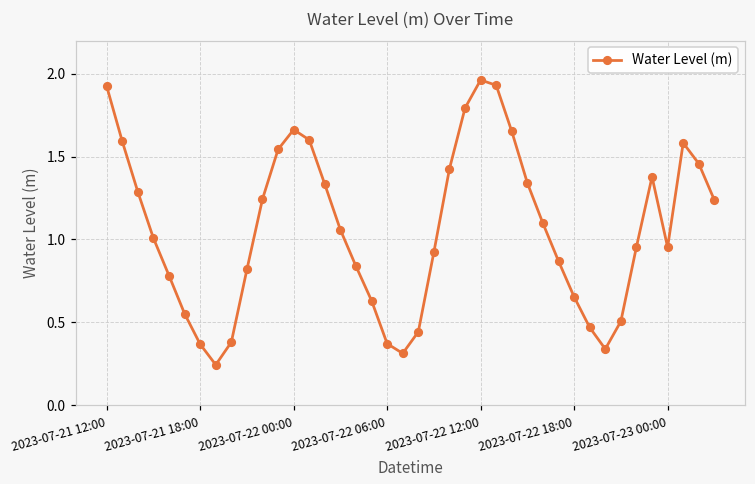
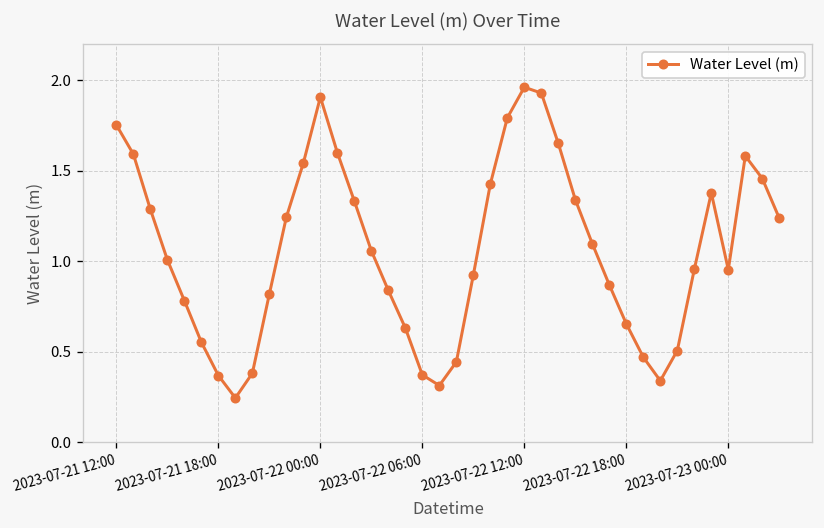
2023-07-21 12:00: 1.92 -> 1.75
2023-07-22 00:00: 1.66 -> 1.91
